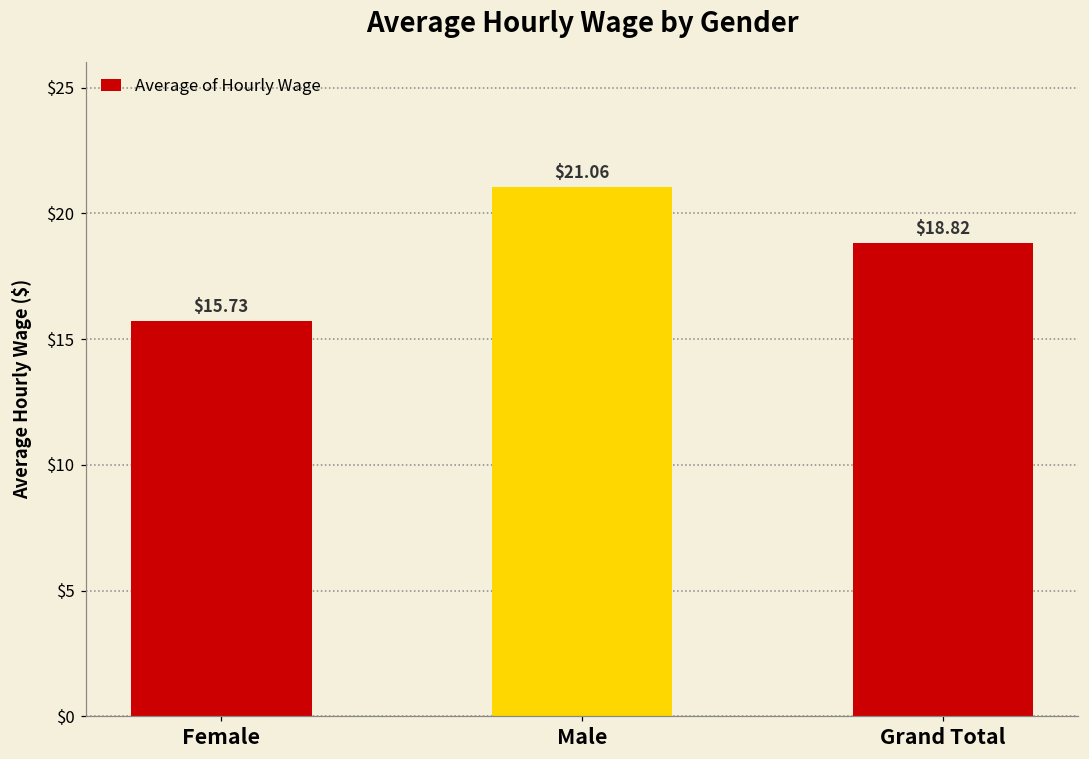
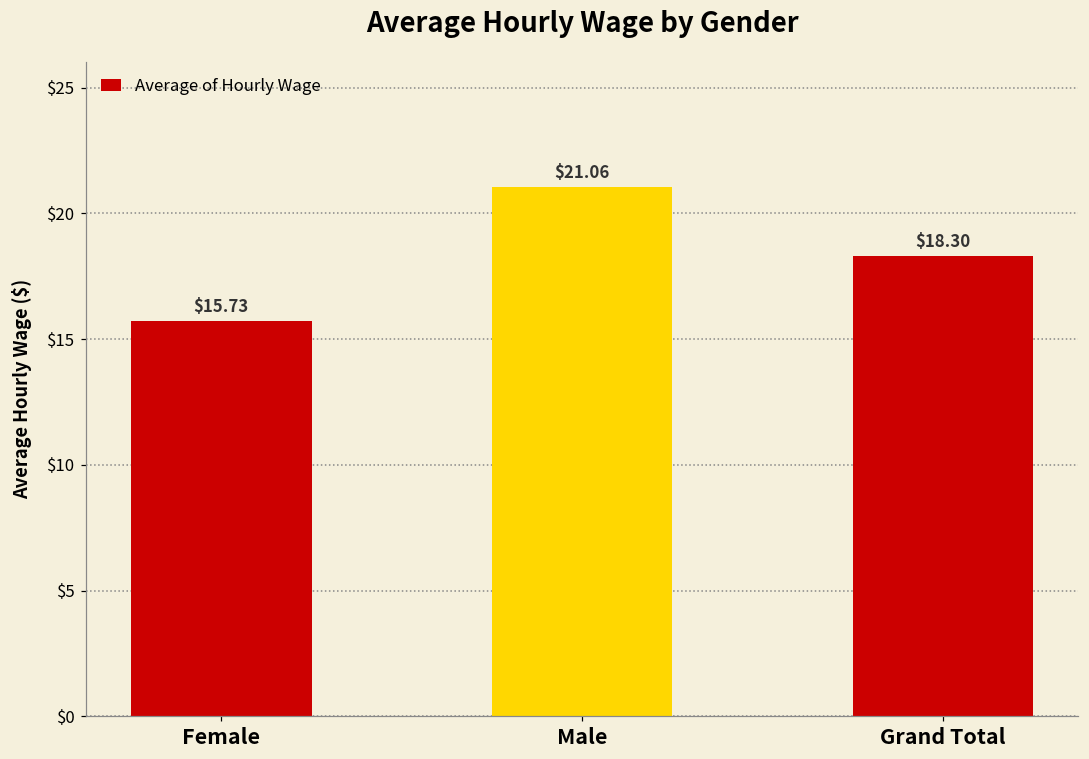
Grand Total: $18.82 -> $18.30
